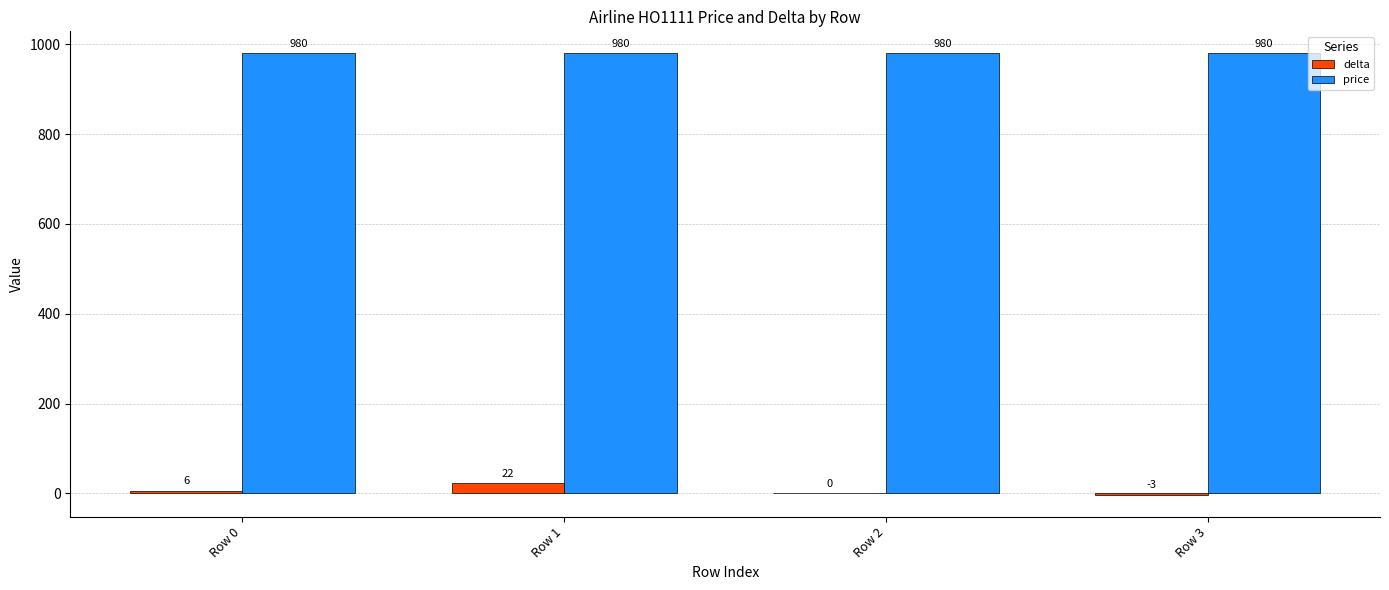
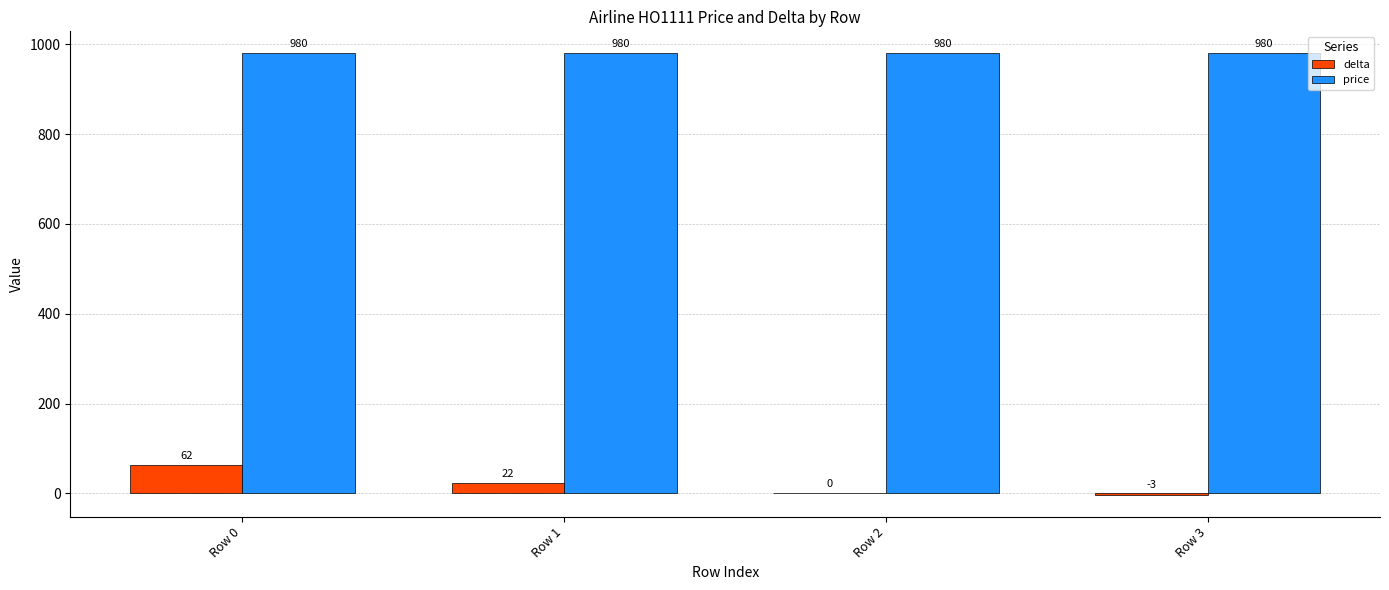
delta, Row 0: 6 -> 62
